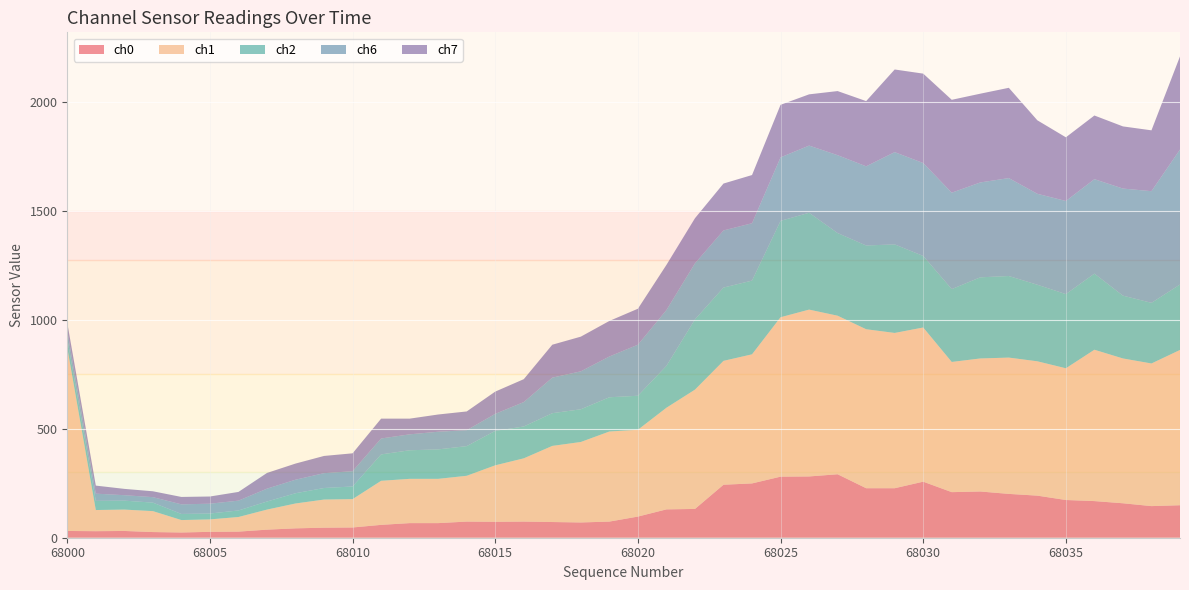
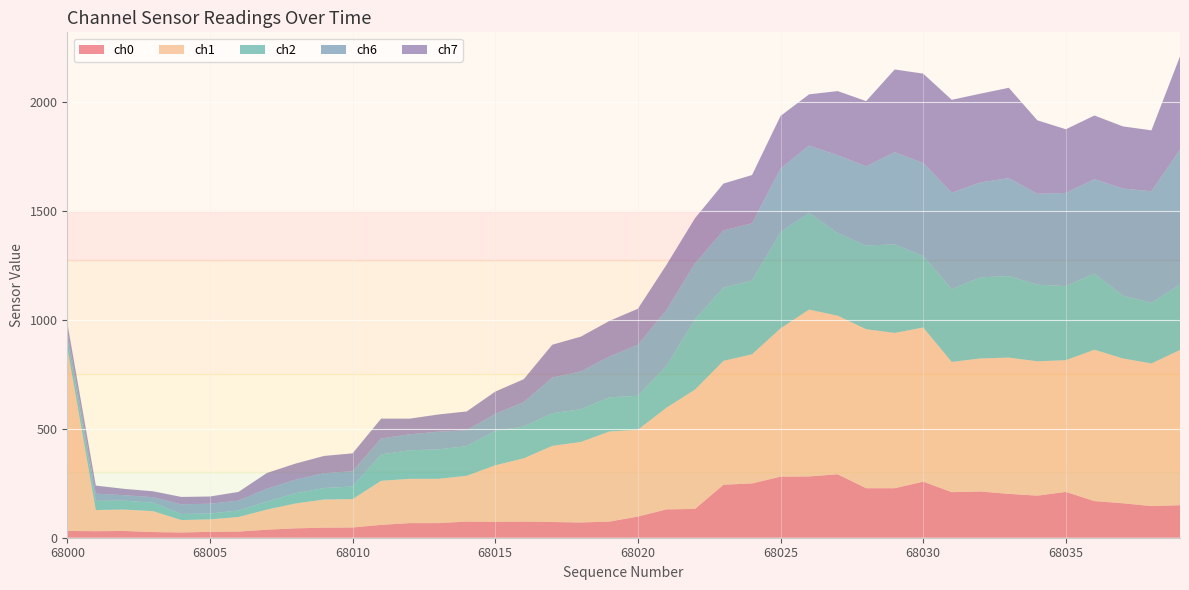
ch1, 68025: 730 -> 680
ch0, 68035: 170 -> 210
